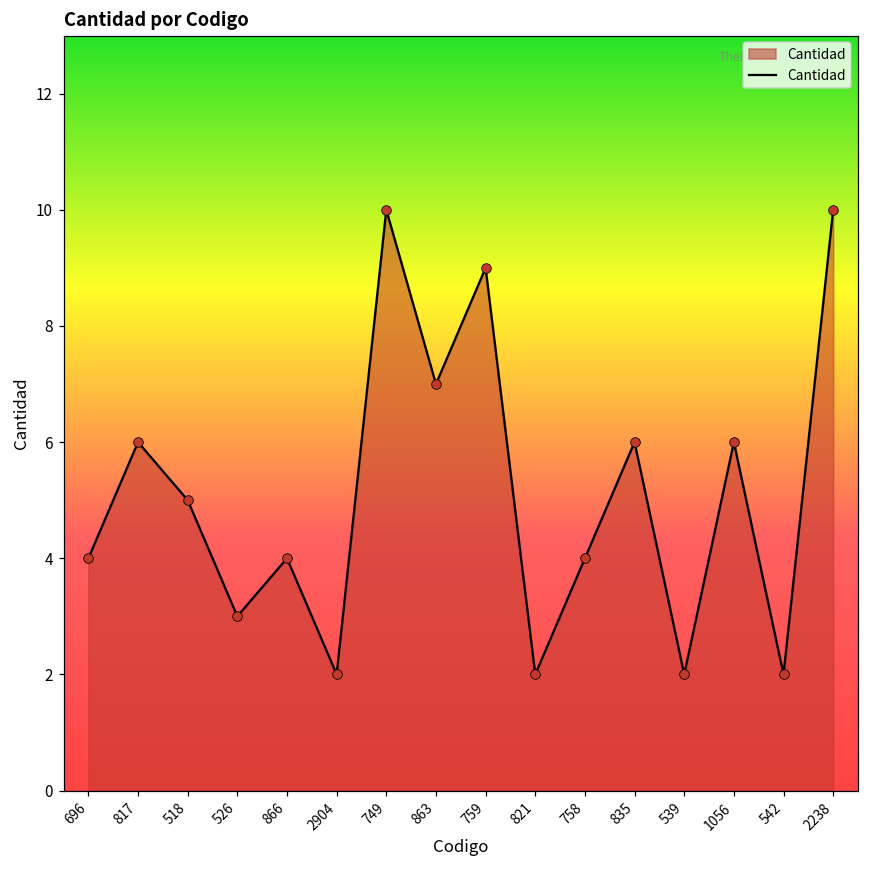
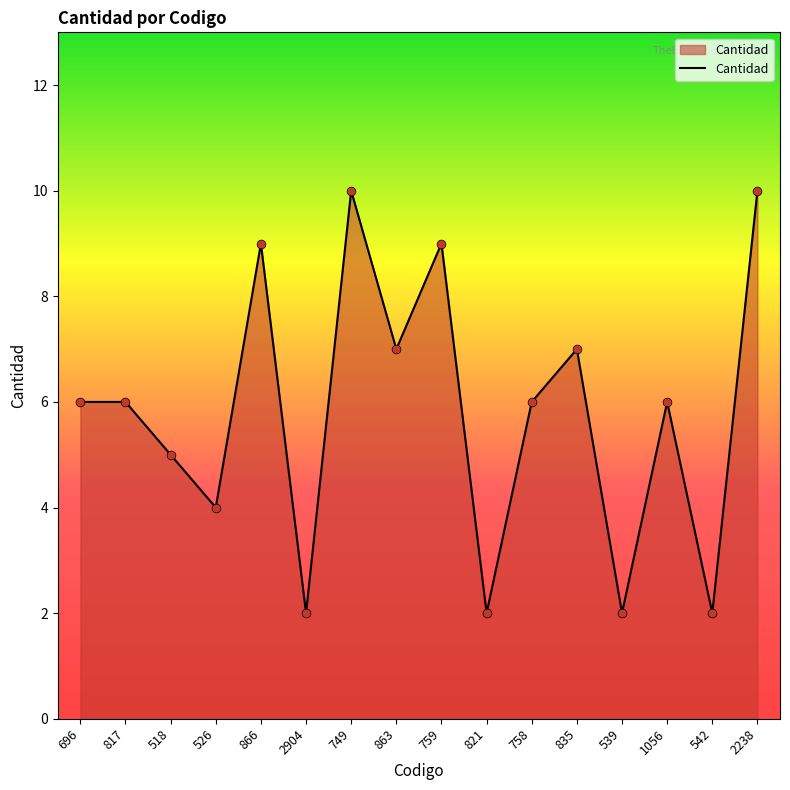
696: 4 -> 6
526: 3 -> 4
866: 4 -> 9
758: 4 -> 6
835: 6 -> 7
